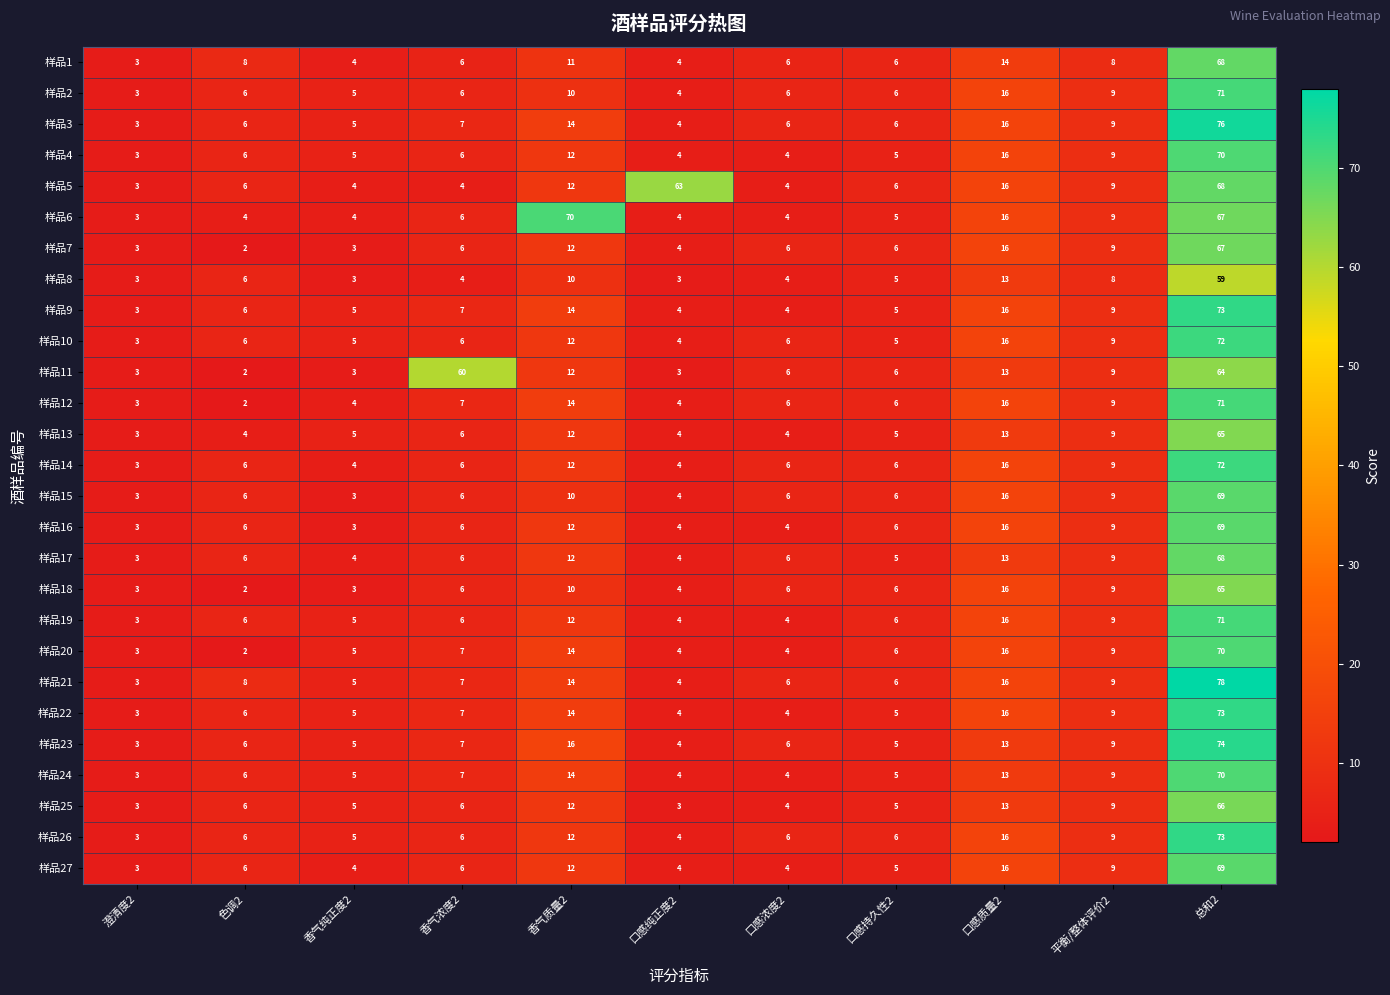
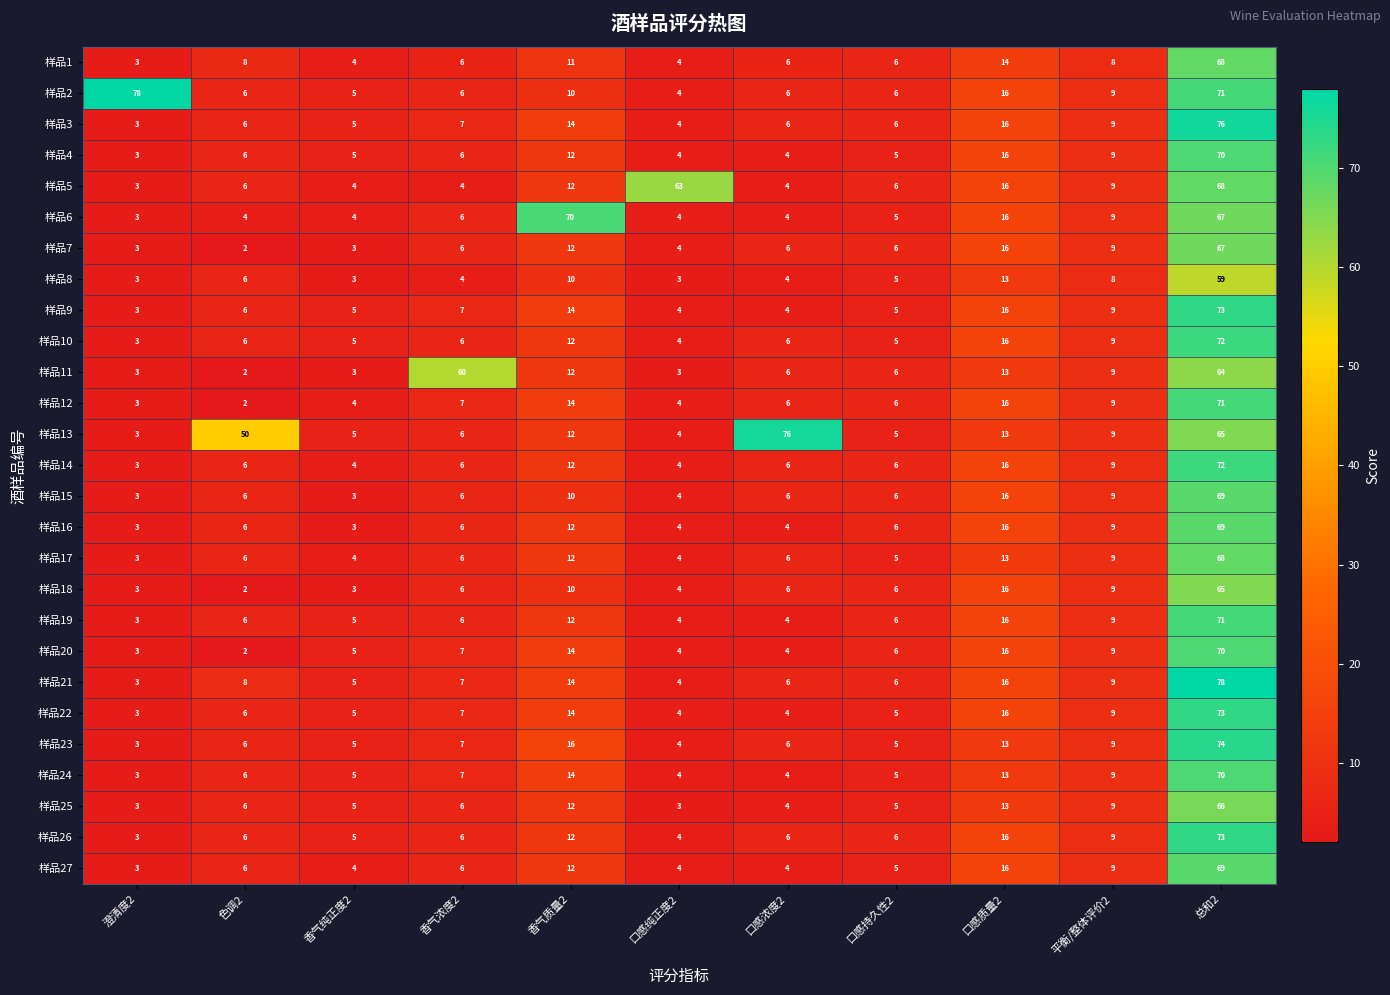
样品2, 澄清度2: 3 -> 78
样品13, 色调2: 4 -> 50
样品13, 口感浓度2: 4 -> 76
